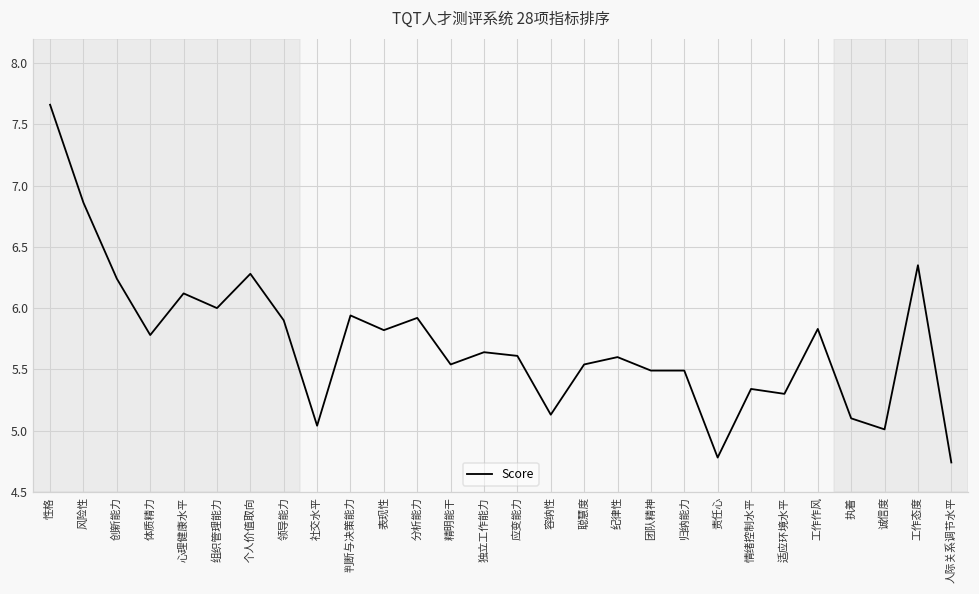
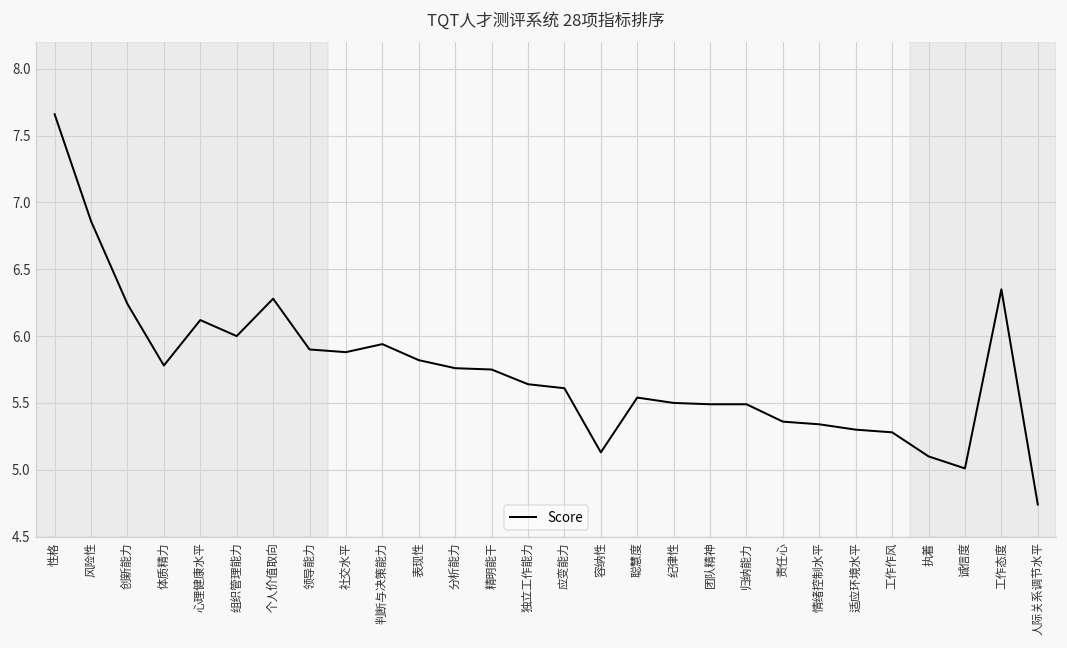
社交水平: 5.04 -> 5.88
分析能力: 5.92 -> 5.76
精明能干: 5.54 -> 5.75
纪律性: 5.6 -> 5.5
责任心: 4.78 -> 5.36
工作作风: 5.83 -> 5.28
